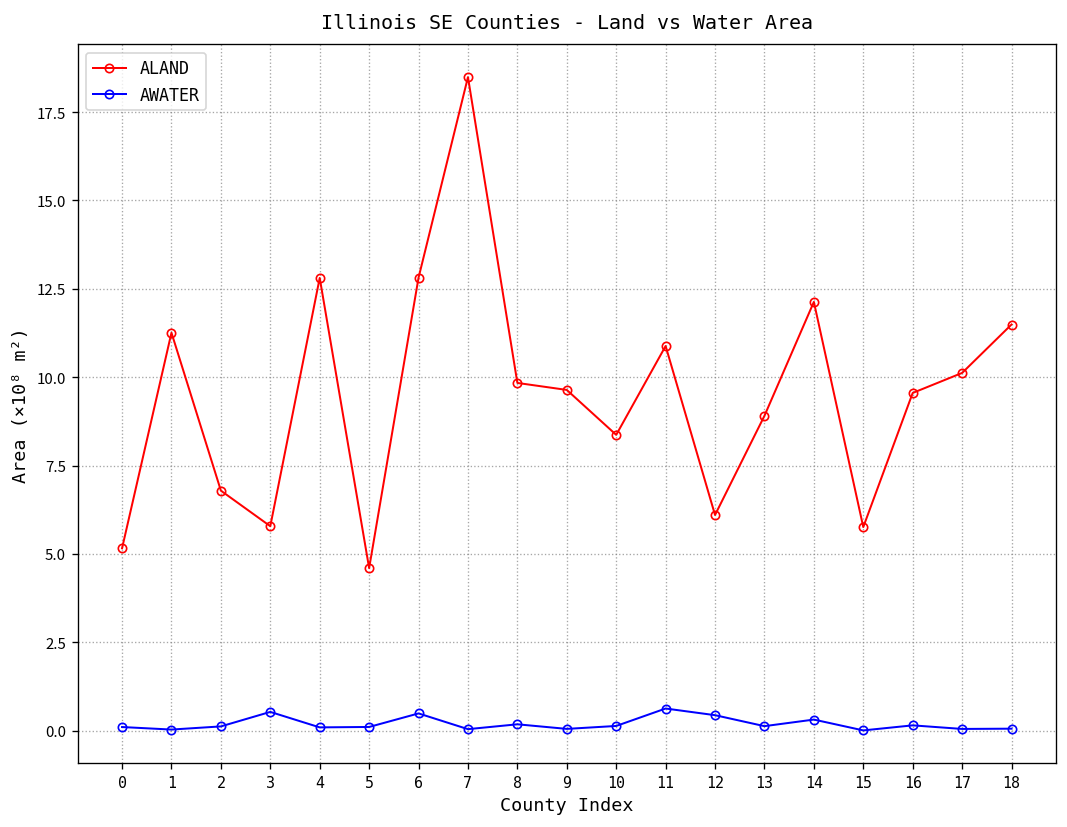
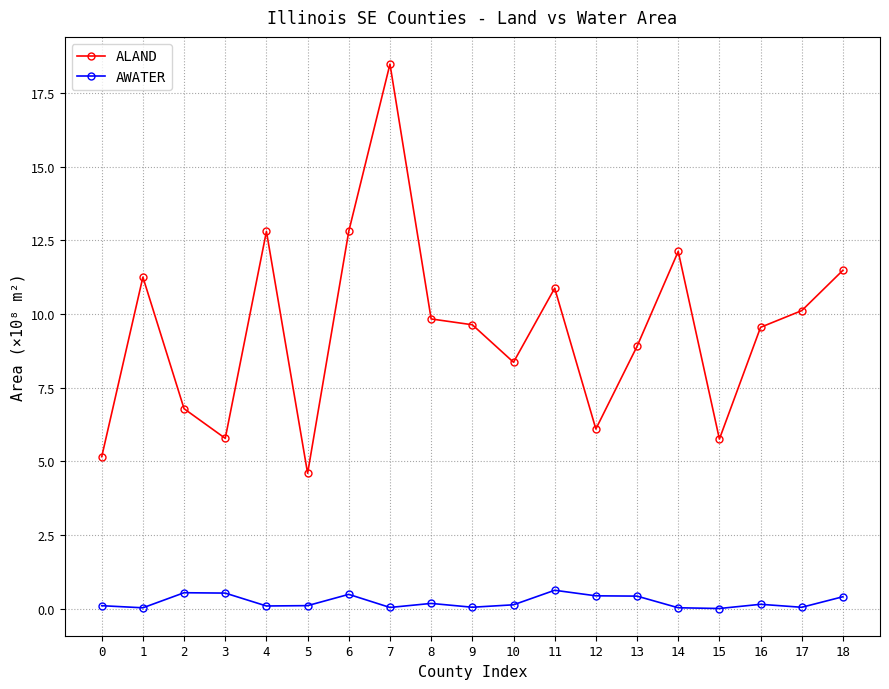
AWATER, 2: 0.1 -> 0.5
AWATER, 13: 0.1 -> 0.4
AWATER, 14: 0.3 -> 0.0
AWATER, 18: 0.1 -> 0.4
